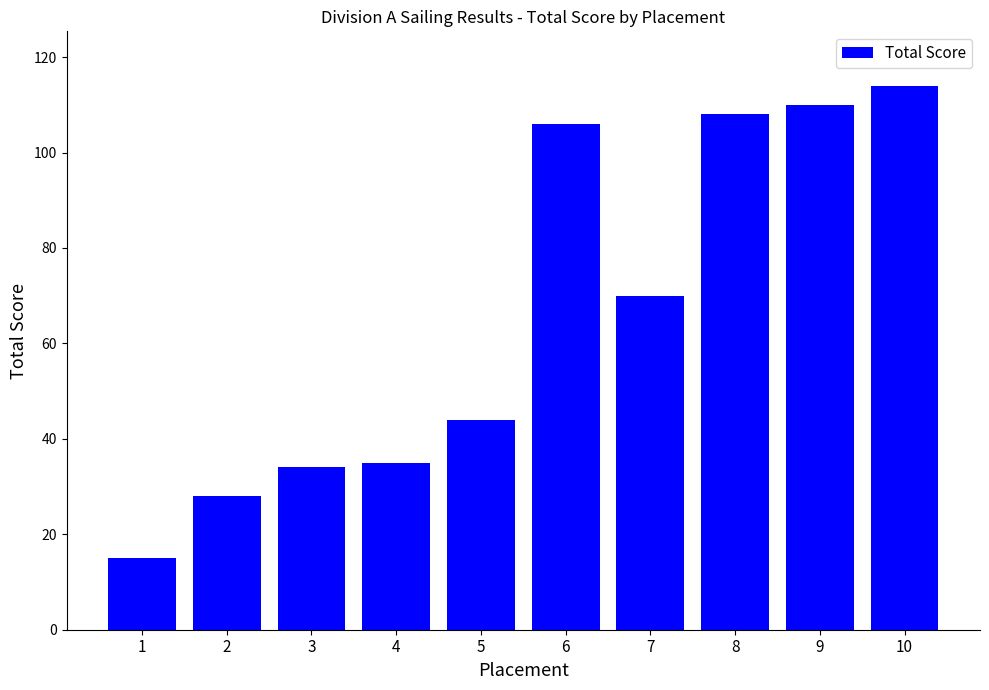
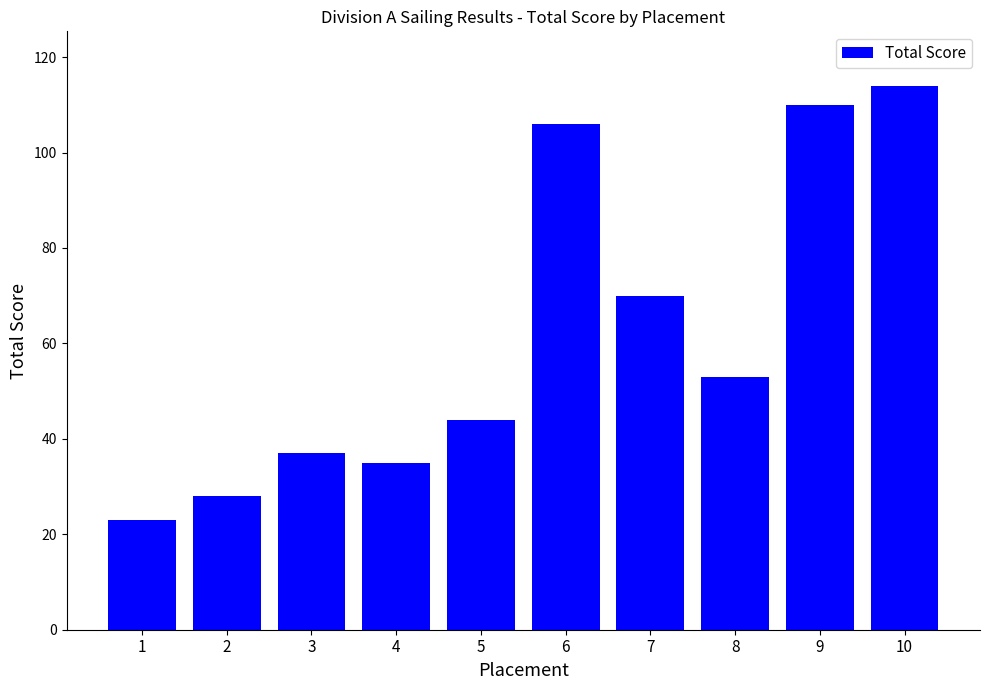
1: 15 -> 23
3: 34 -> 37
8: 108 -> 53
